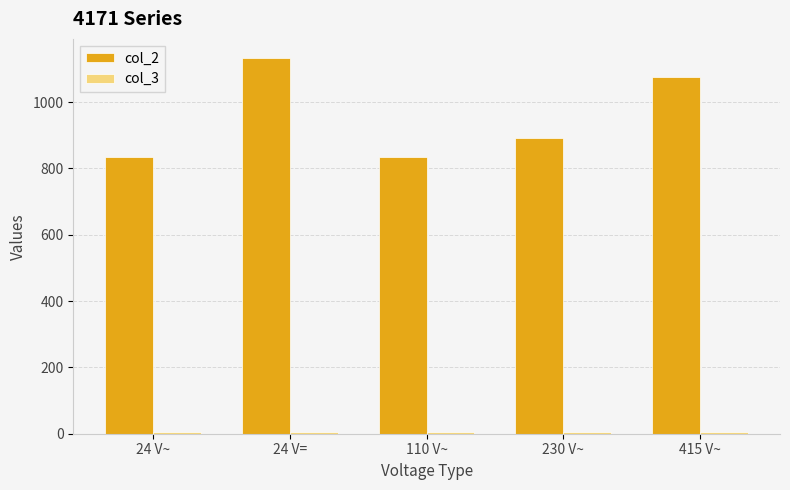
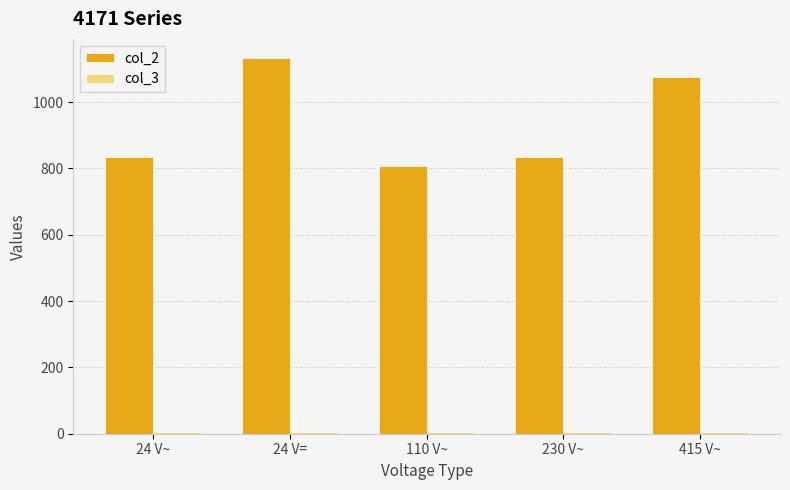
col_2, 110 V~: 840 -> 810
col_2, 230 V~: 890 -> 840
